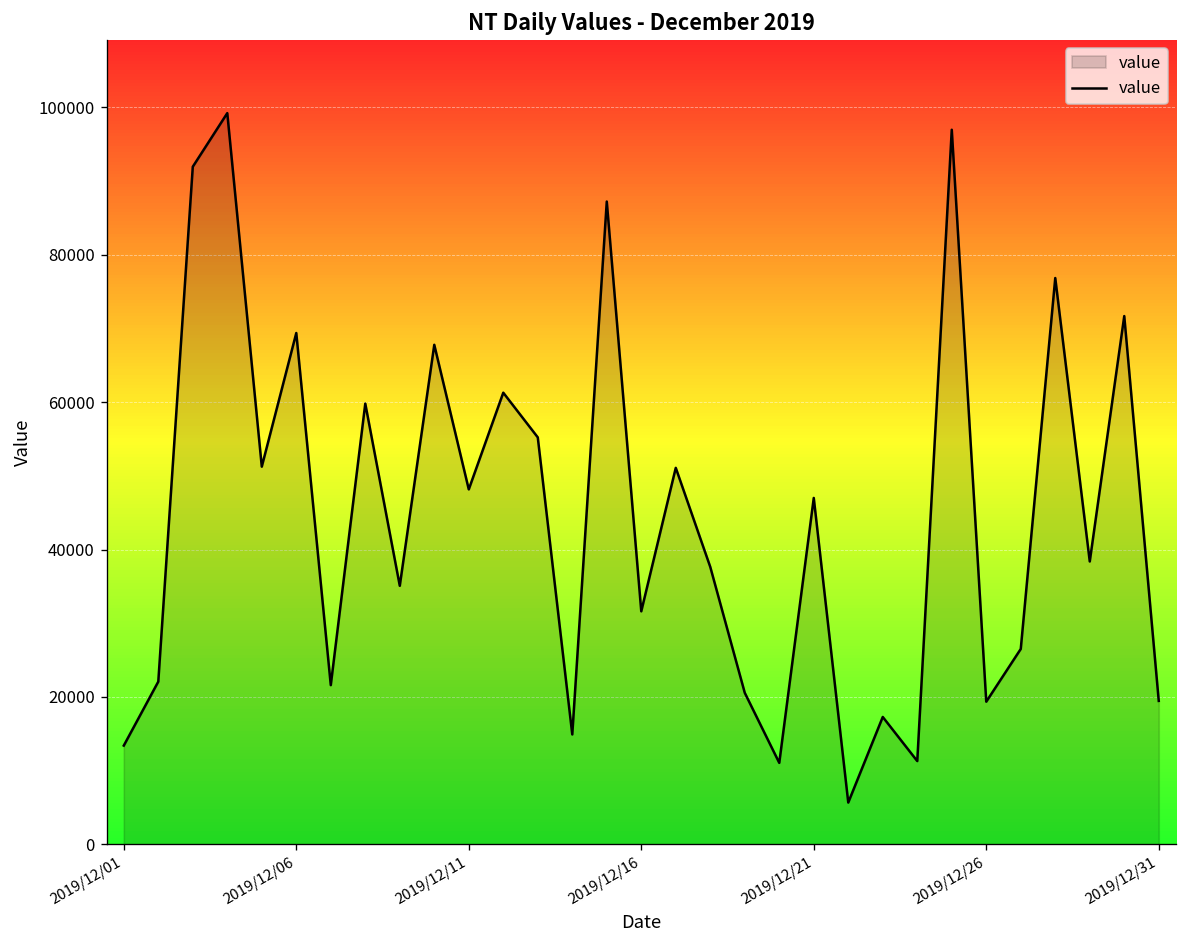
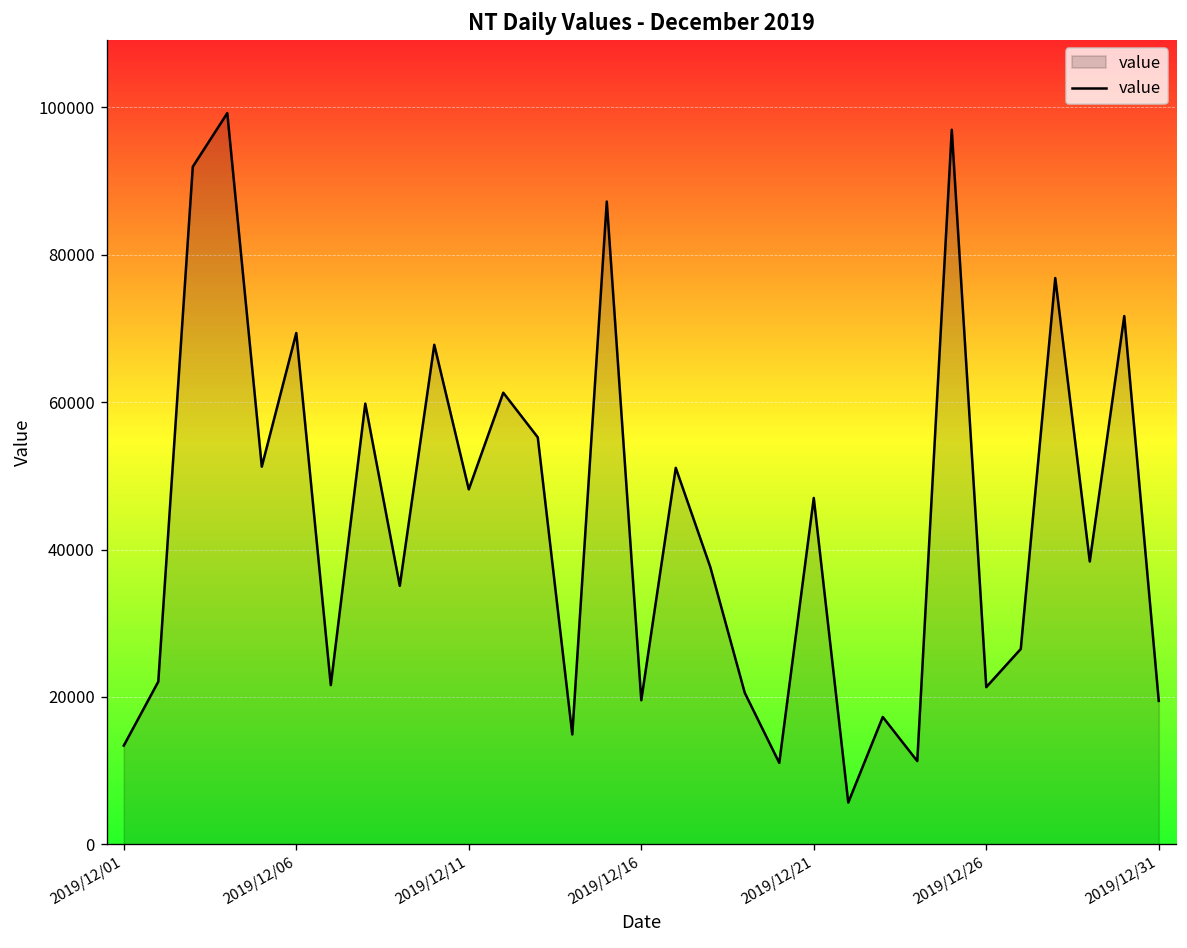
2019/12/16: 32000 -> 20000
2019/12/26: 19000 -> 21000
